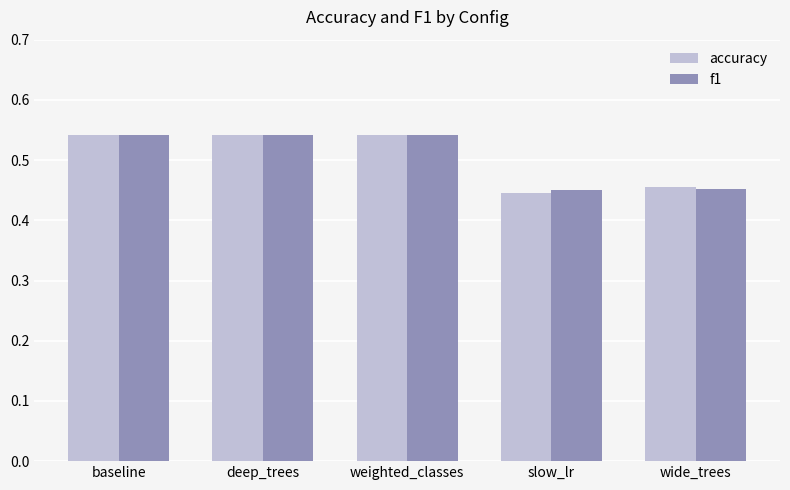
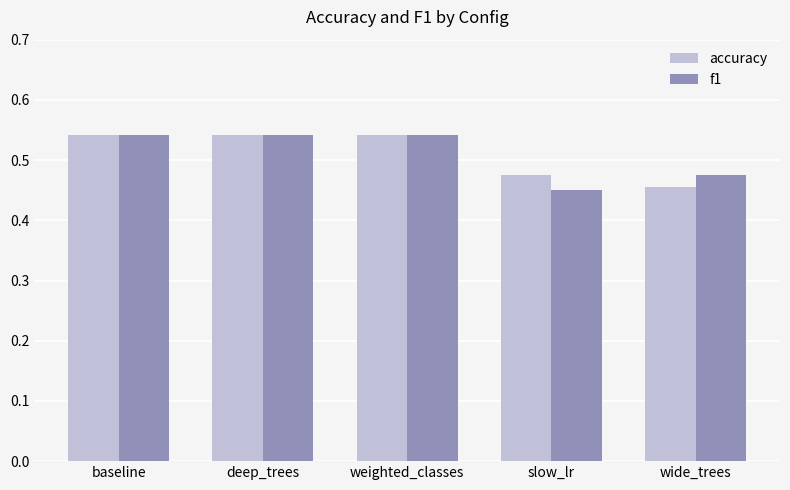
accuracy, slow_lr: 0.44 -> 0.47
f1, wide_trees: 0.45 -> 0.47
